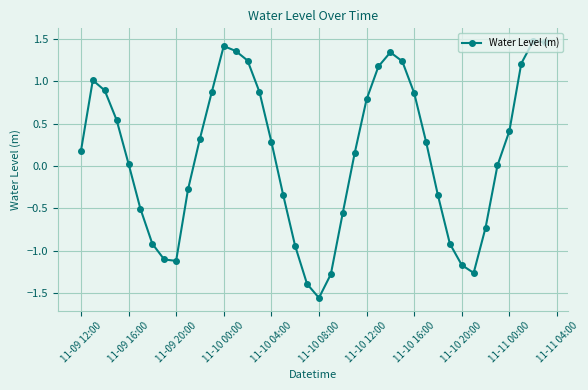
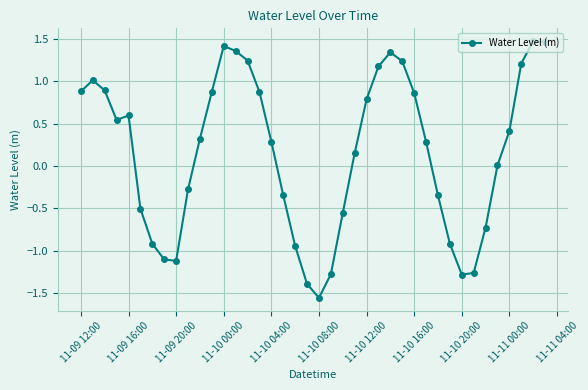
11-09 12:00: 0.2 -> 0.9
11-09 16:00: 0.0 -> 0.6
11-10 20:00: -1.2 -> -1.3
